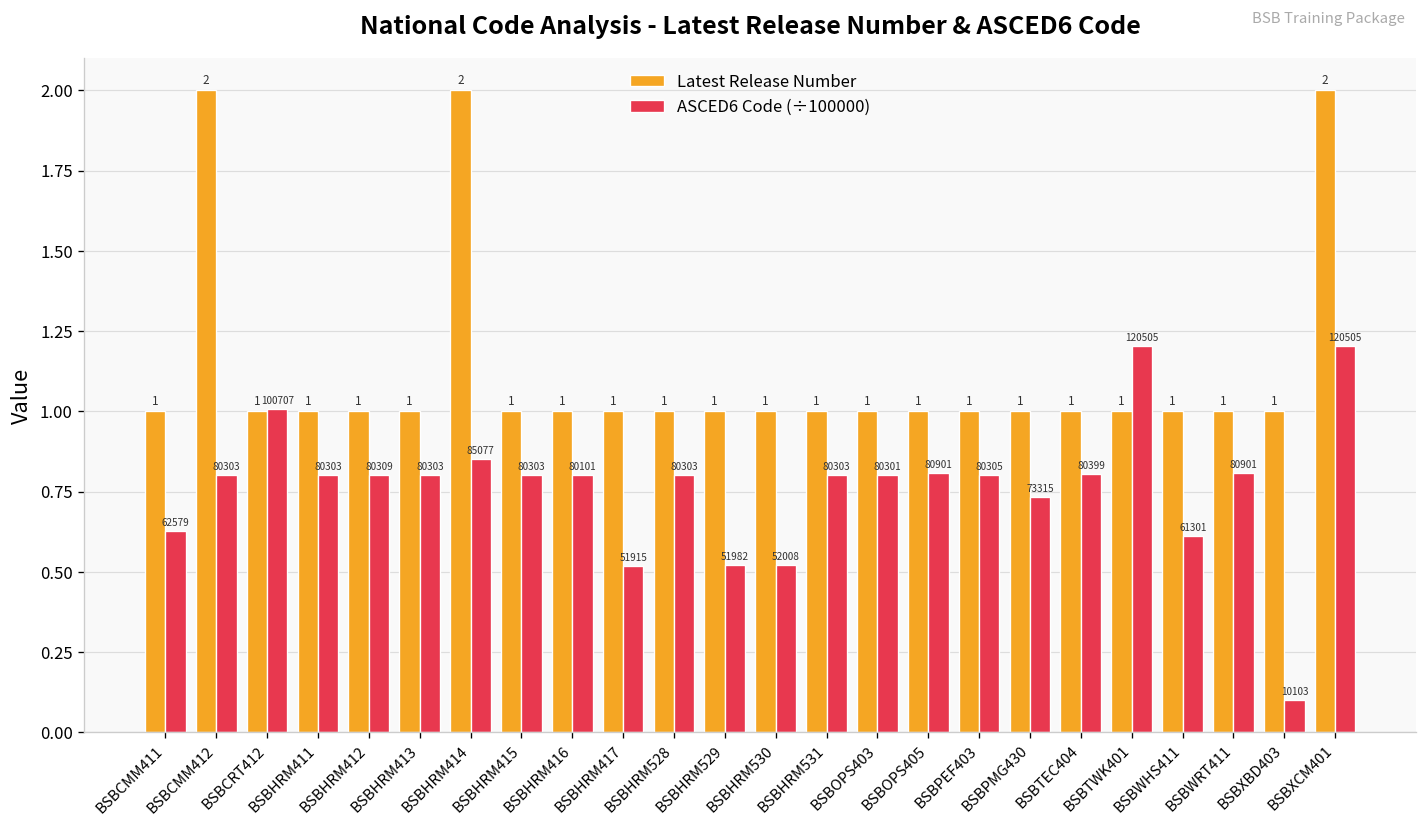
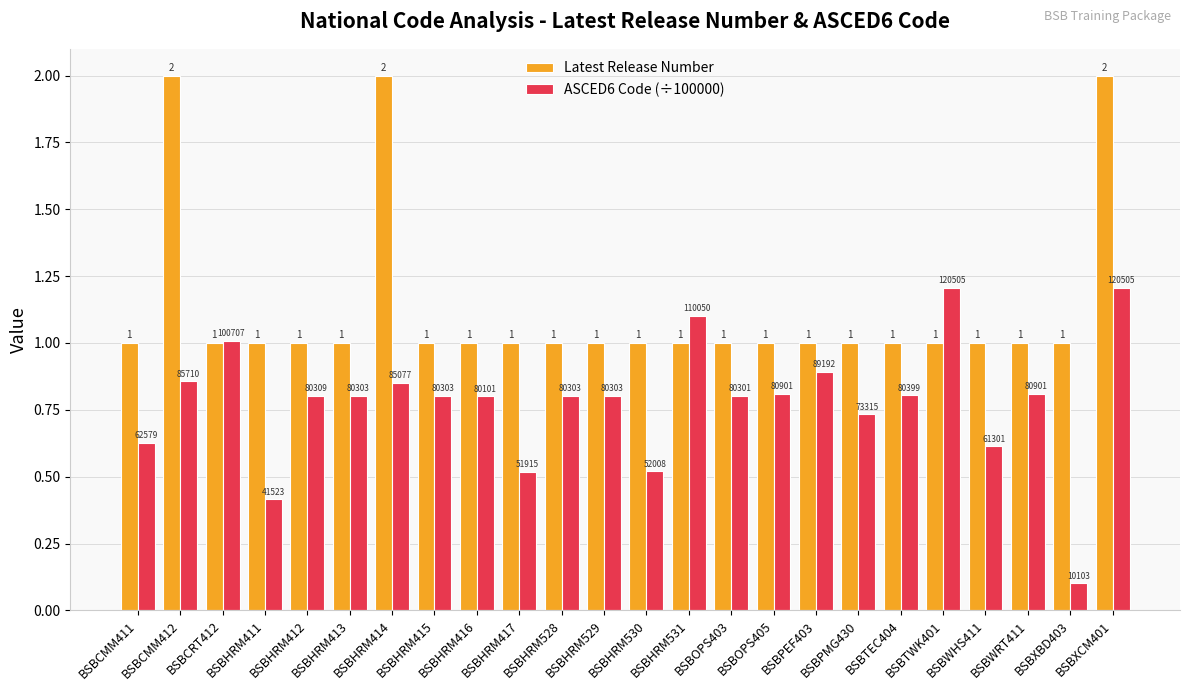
ASCED6 Code (÷100000), BSBCMM412: 80303 -> 85710
ASCED6 Code (÷100000), BSBHRM411: 80303 -> 41523
ASCED6 Code (÷100000), BSBHRM529: 51982 -> 80303
ASCED6 Code (÷100000), BSBHRM531: 80303 -> 110050
ASCED6 Code (÷100000), BSBPEF403: 80305 -> 89192
